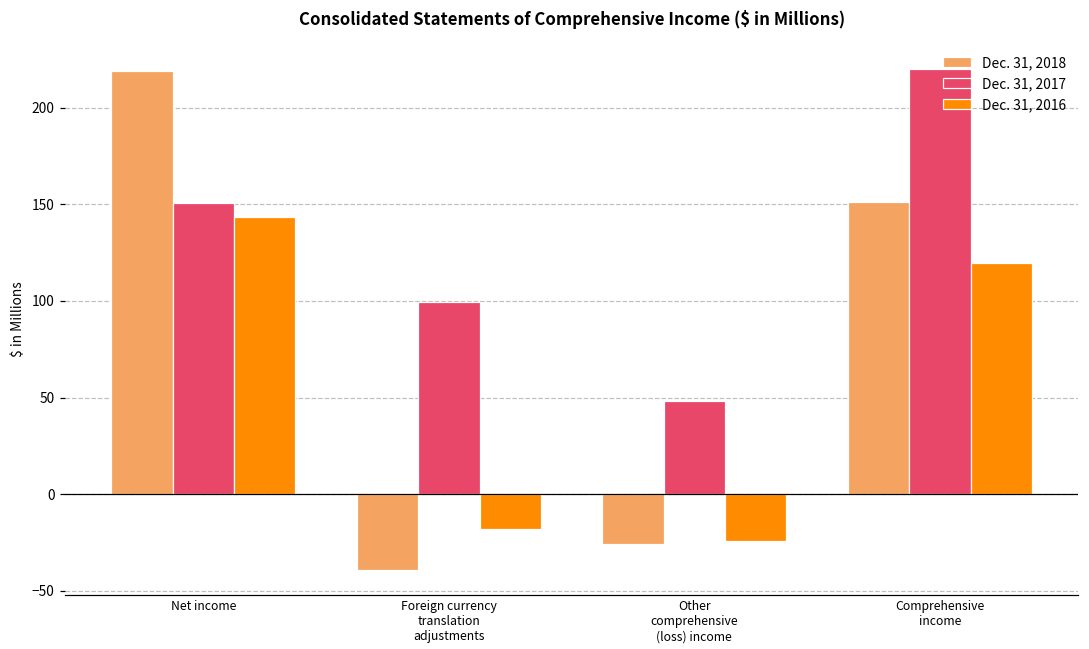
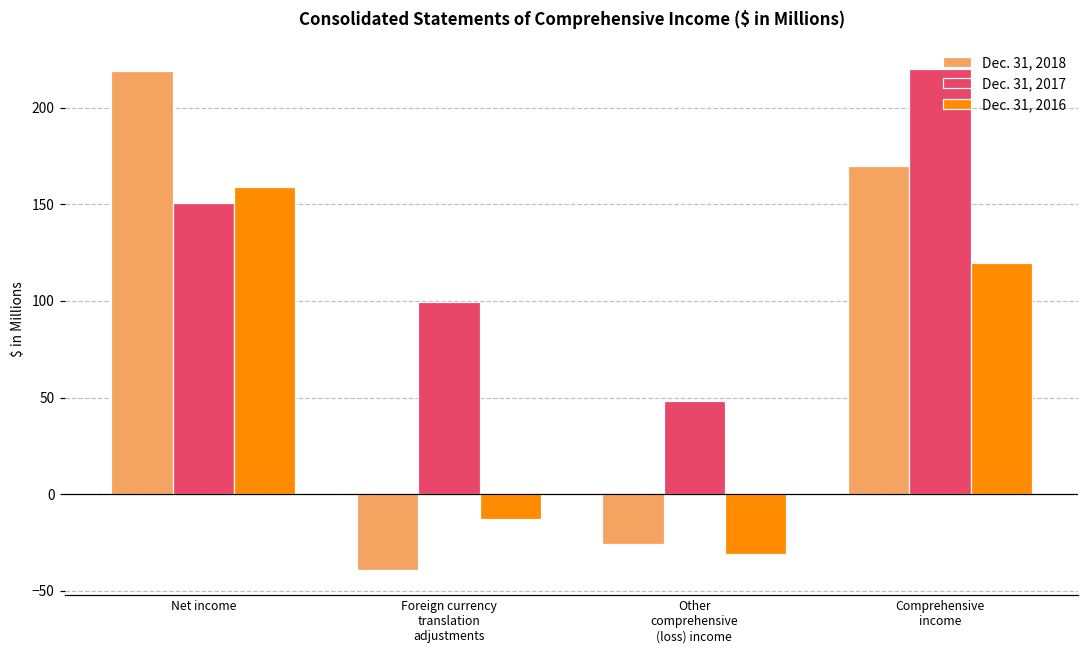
Dec. 31, 2016, Net income: 144 -> 159
Dec. 31, 2016, Foreign currency translation adjustments: -18 -> -13
Dec. 31, 2016, Other comprehensive (loss) income: -24 -> -31
Dec. 31, 2018, Comprehensive income: 151 -> 170
